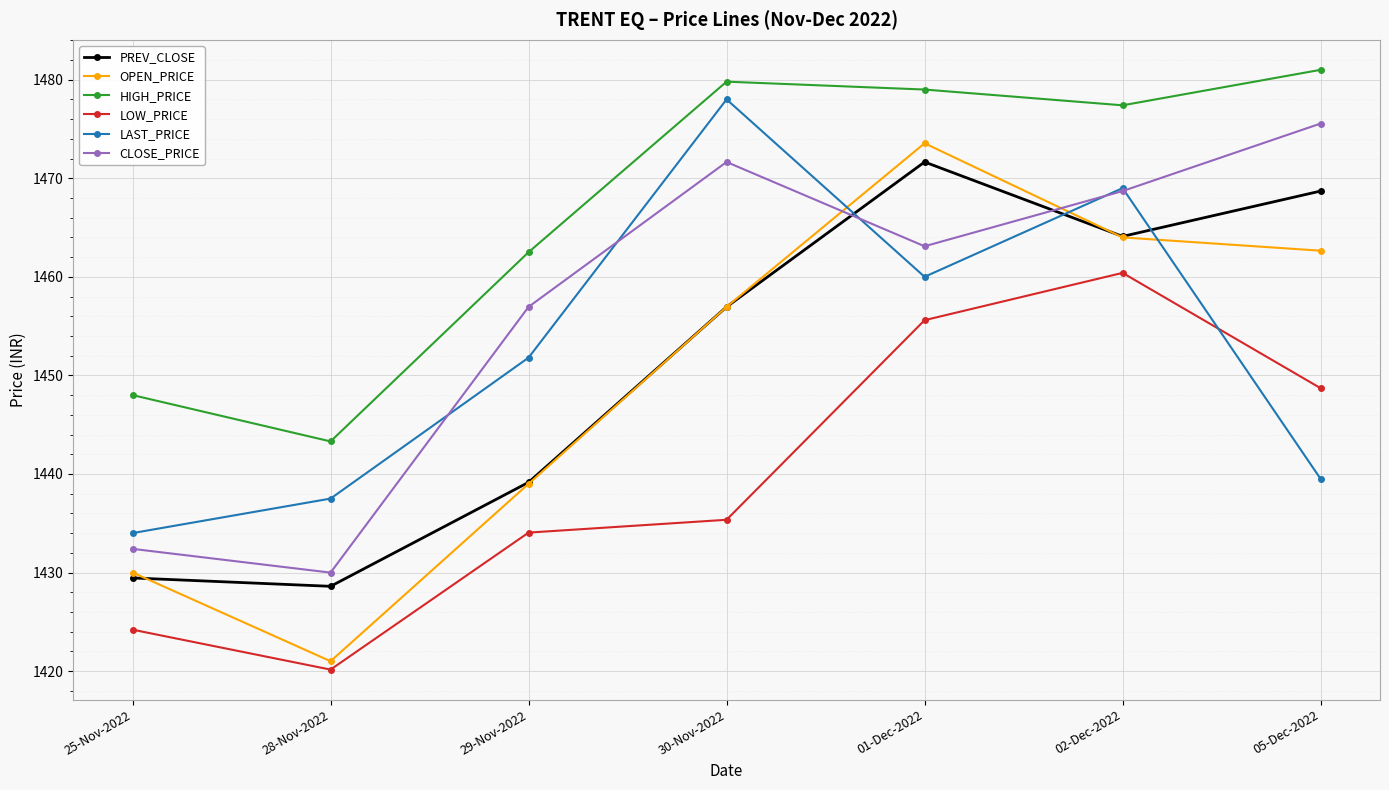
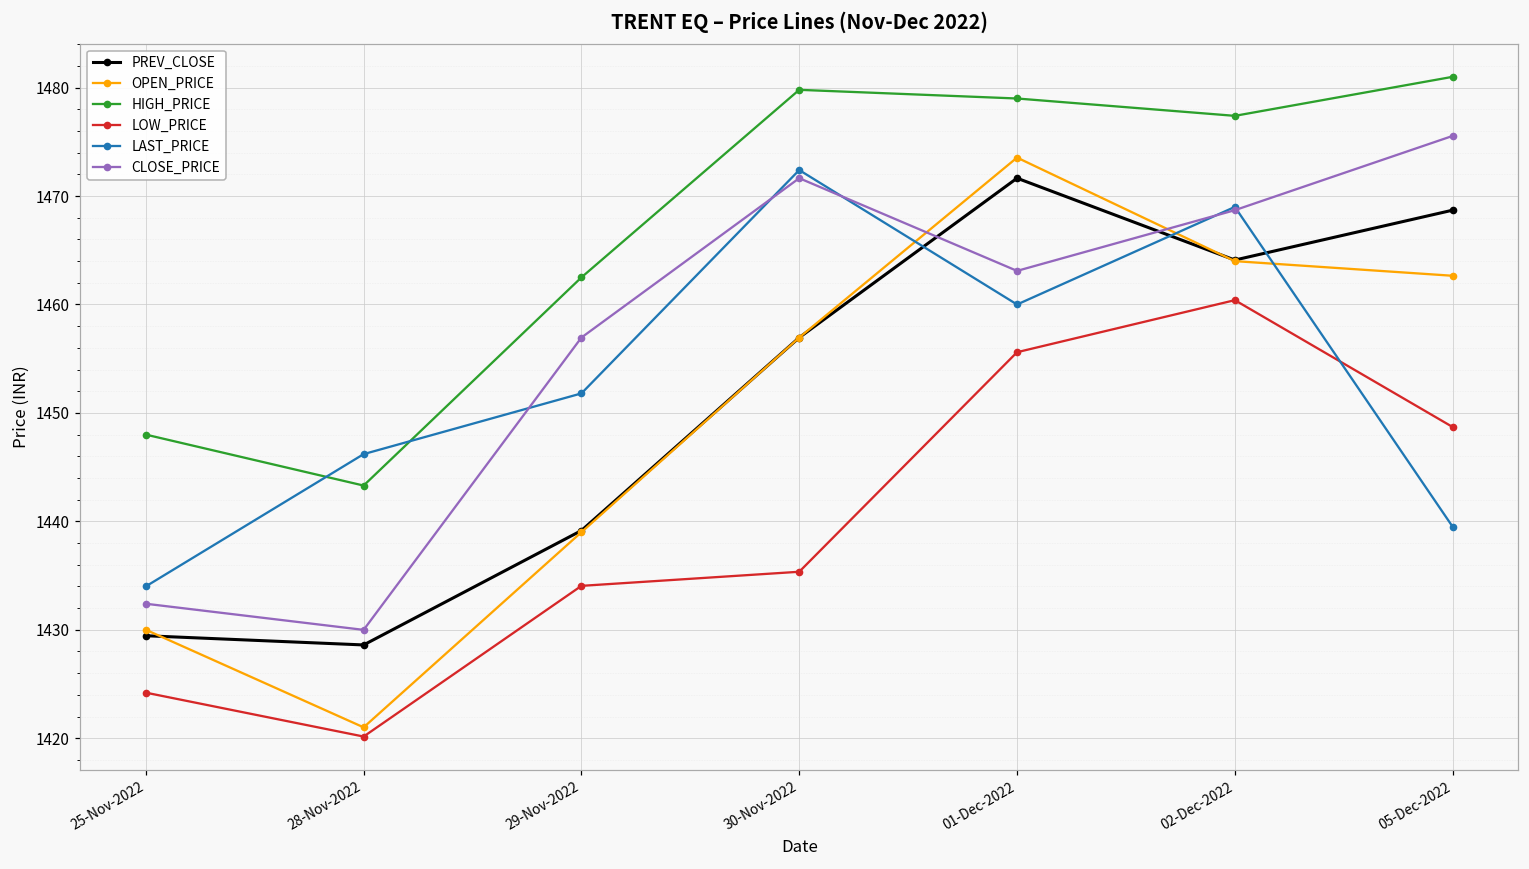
LAST_PRICE, 28-Nov-2022: 1438 -> 1446
LAST_PRICE, 30-Nov-2022: 1478 -> 1472
